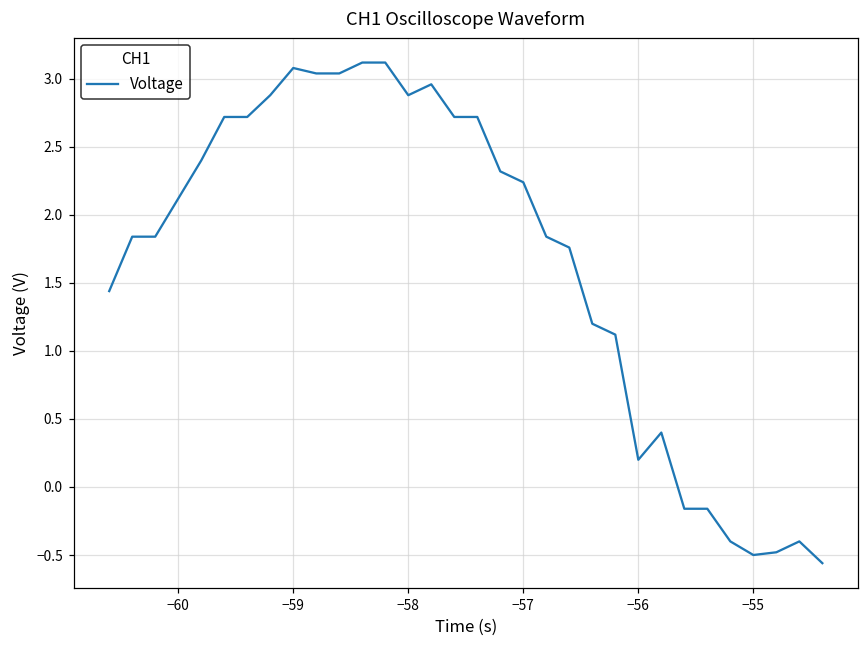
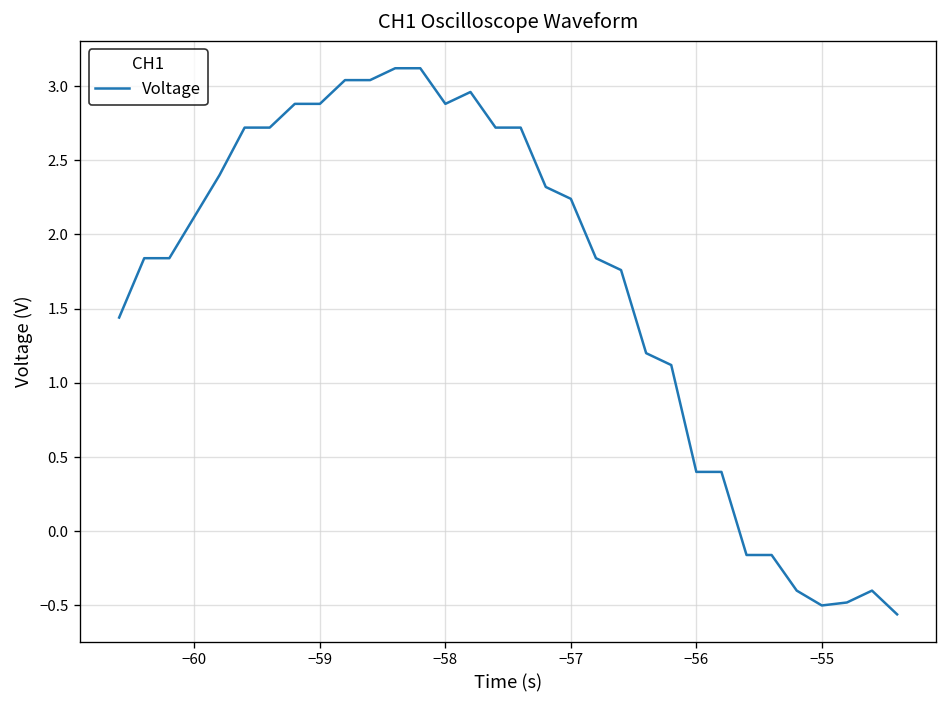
−59: 3.08 -> 2.88
−56: 0.2 -> 0.4
